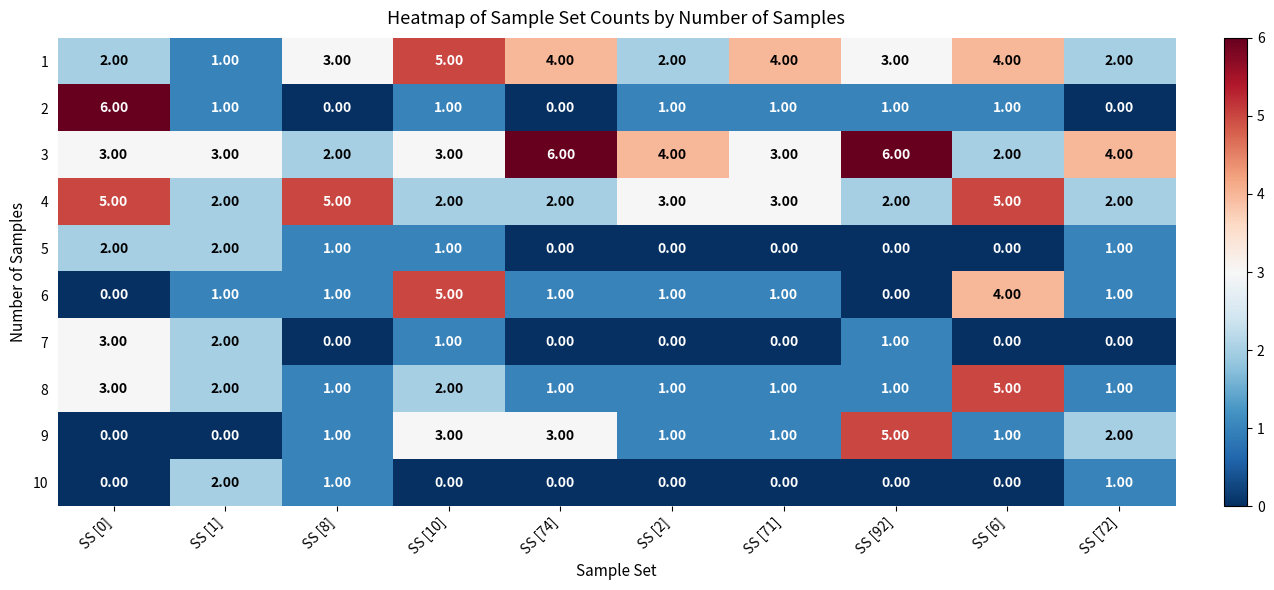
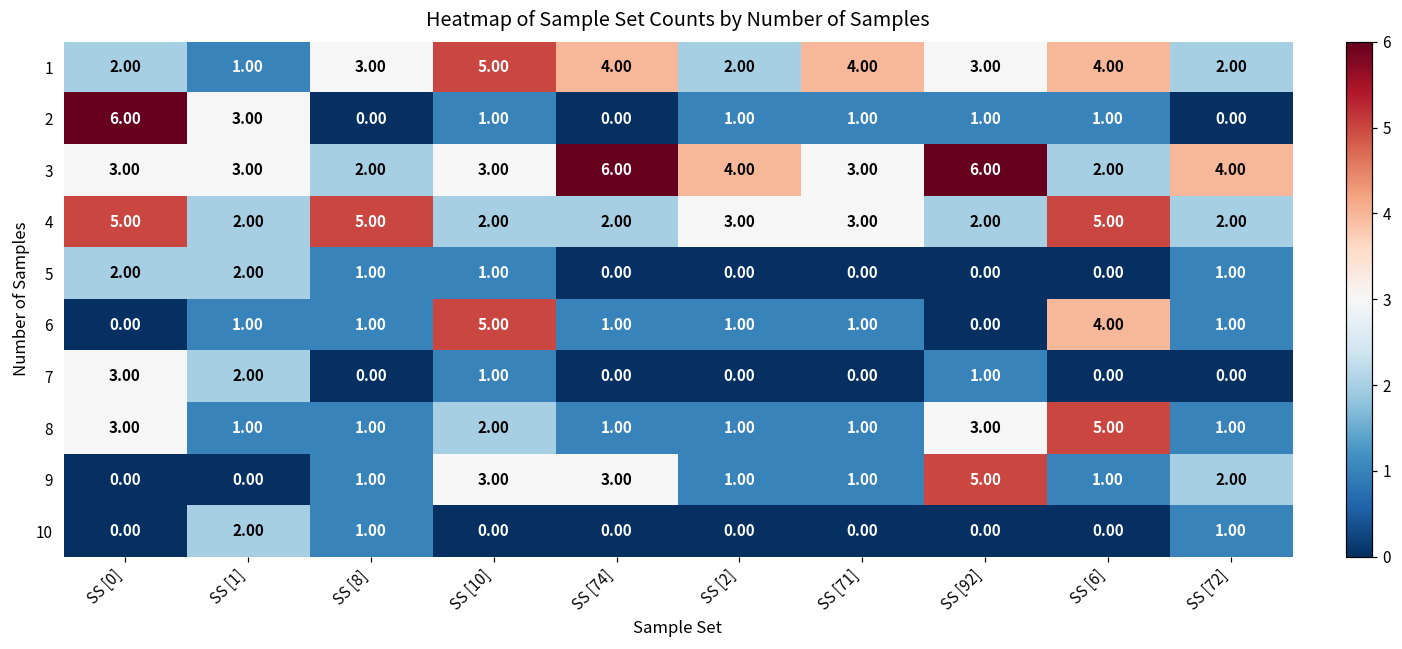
2, SS [1]: 1.00 -> 3.00
8, SS [1]: 2.00 -> 1.00
8, SS [92]: 1.00 -> 3.00
